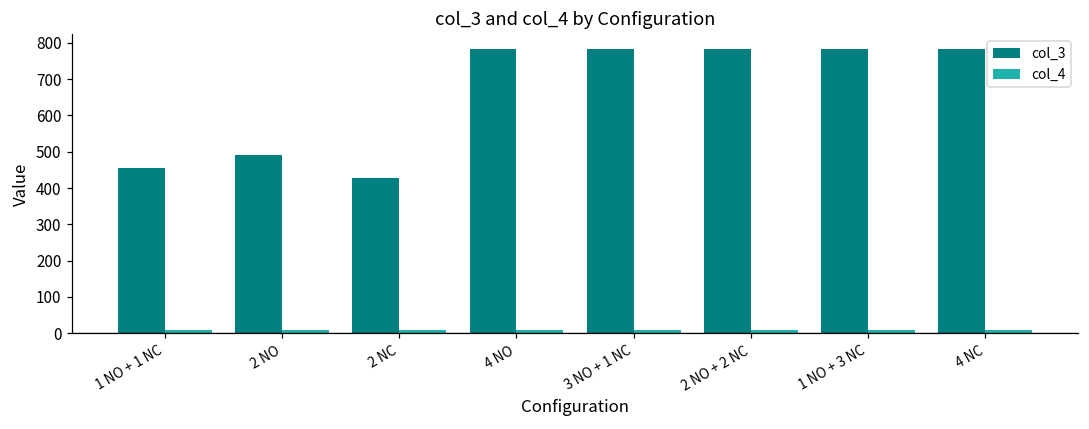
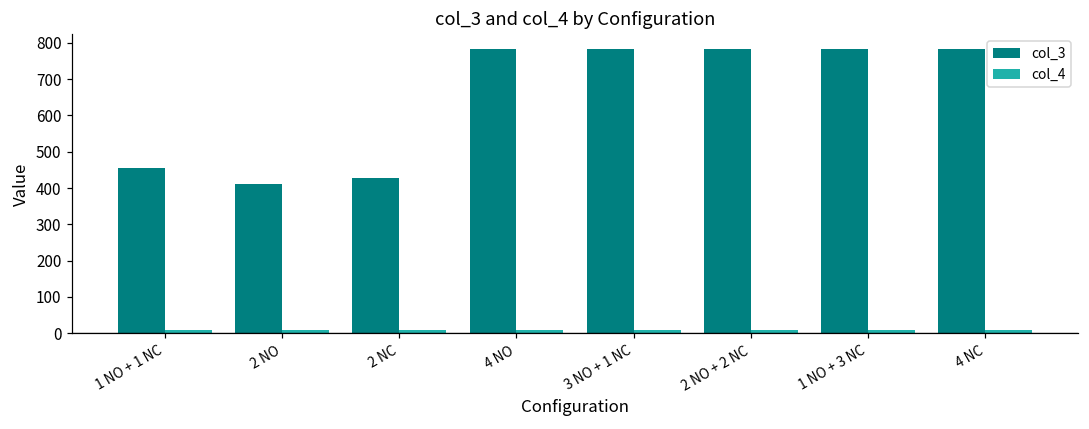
col_3, 2 NO: 490 -> 410
